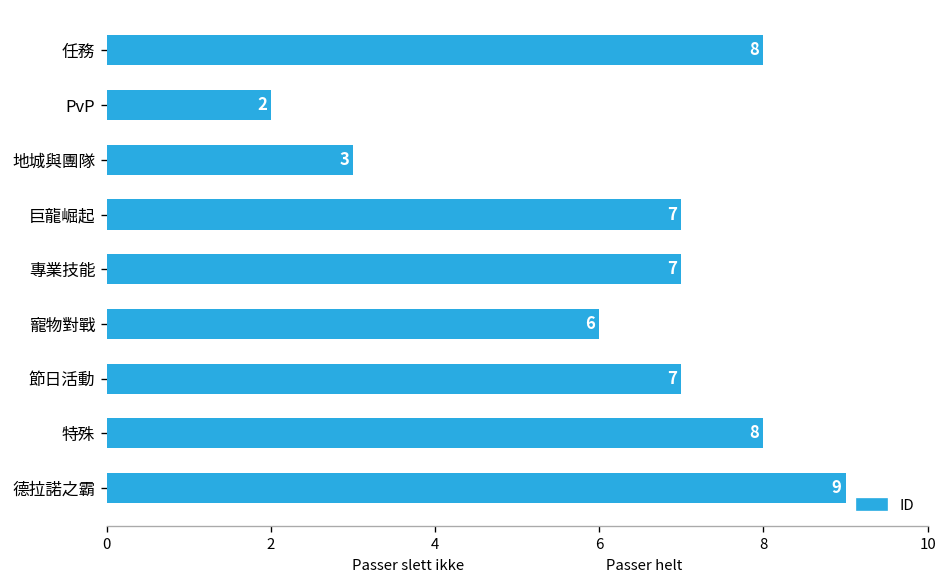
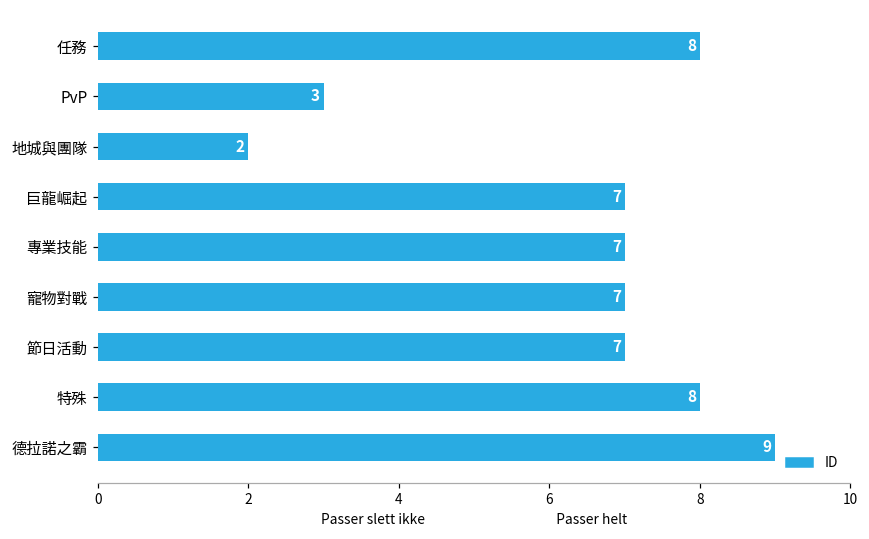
PvP: 2 -> 3
地城與團隊: 3 -> 2
寵物對戰: 6 -> 7
